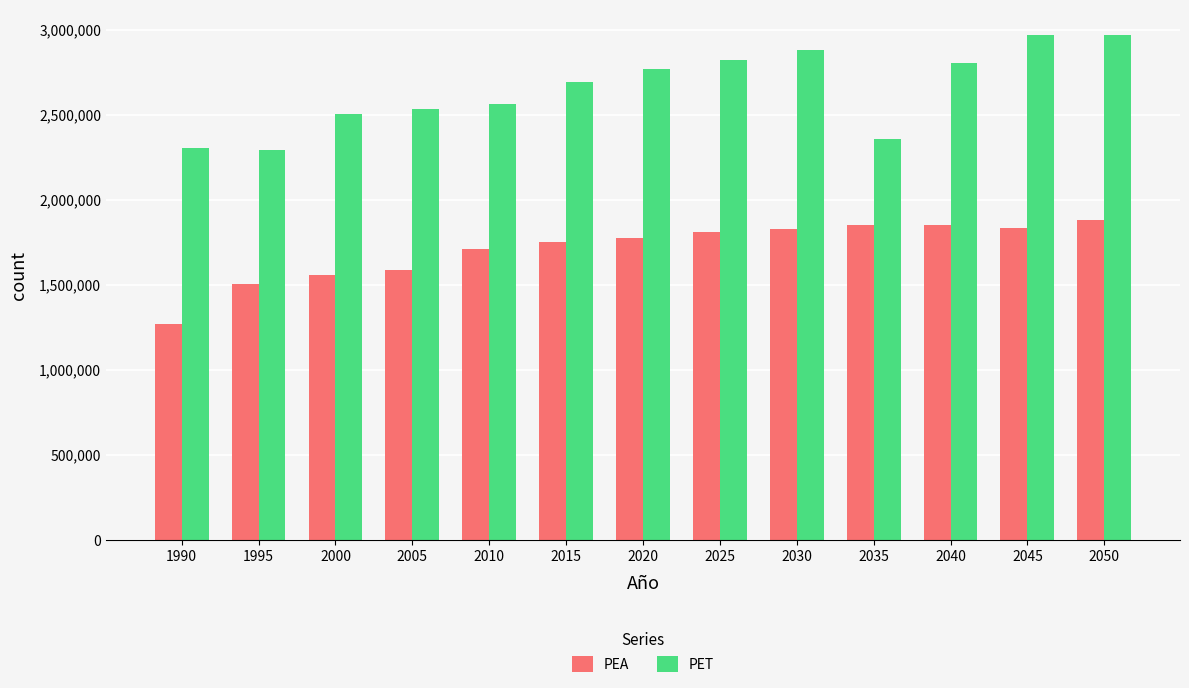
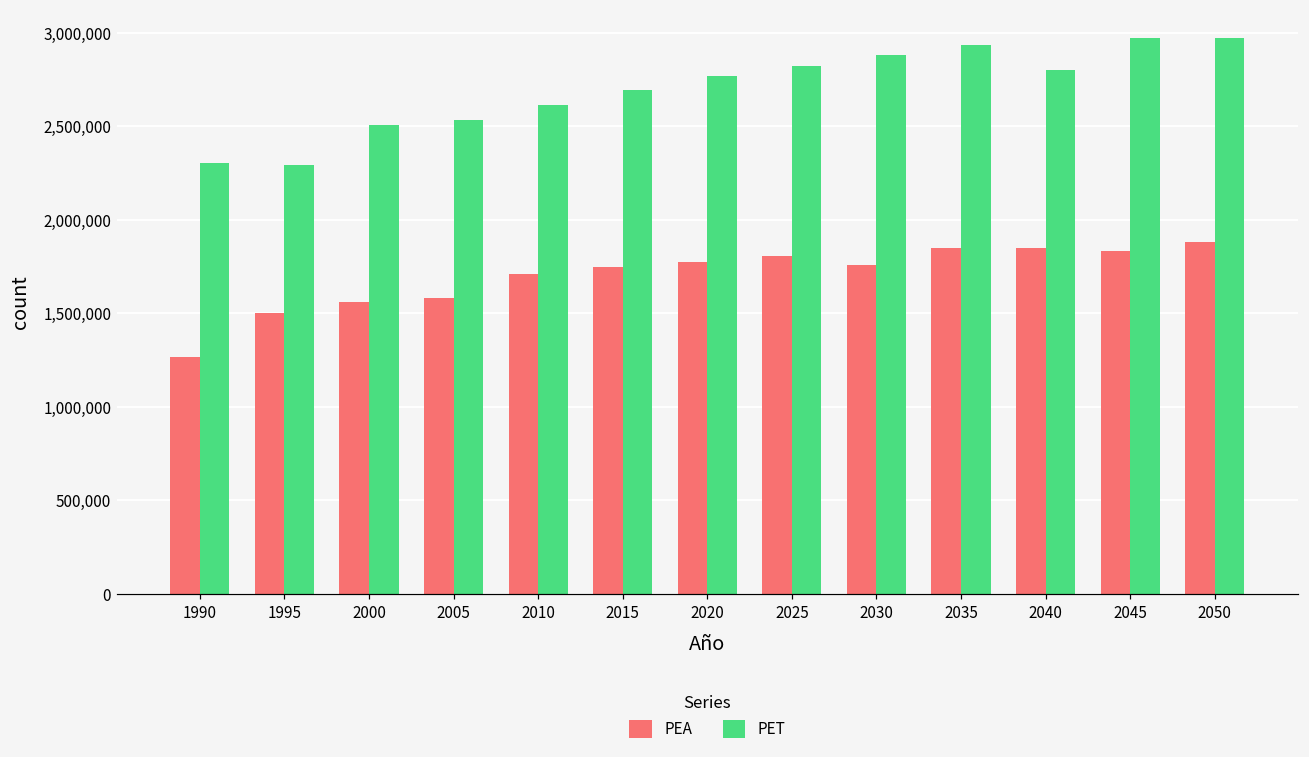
PET, 2010: 2,560,000 -> 2,610,000
PEA, 2030: 1,830,000 -> 1,760,000
PET, 2035: 2,350,000 -> 2,940,000
